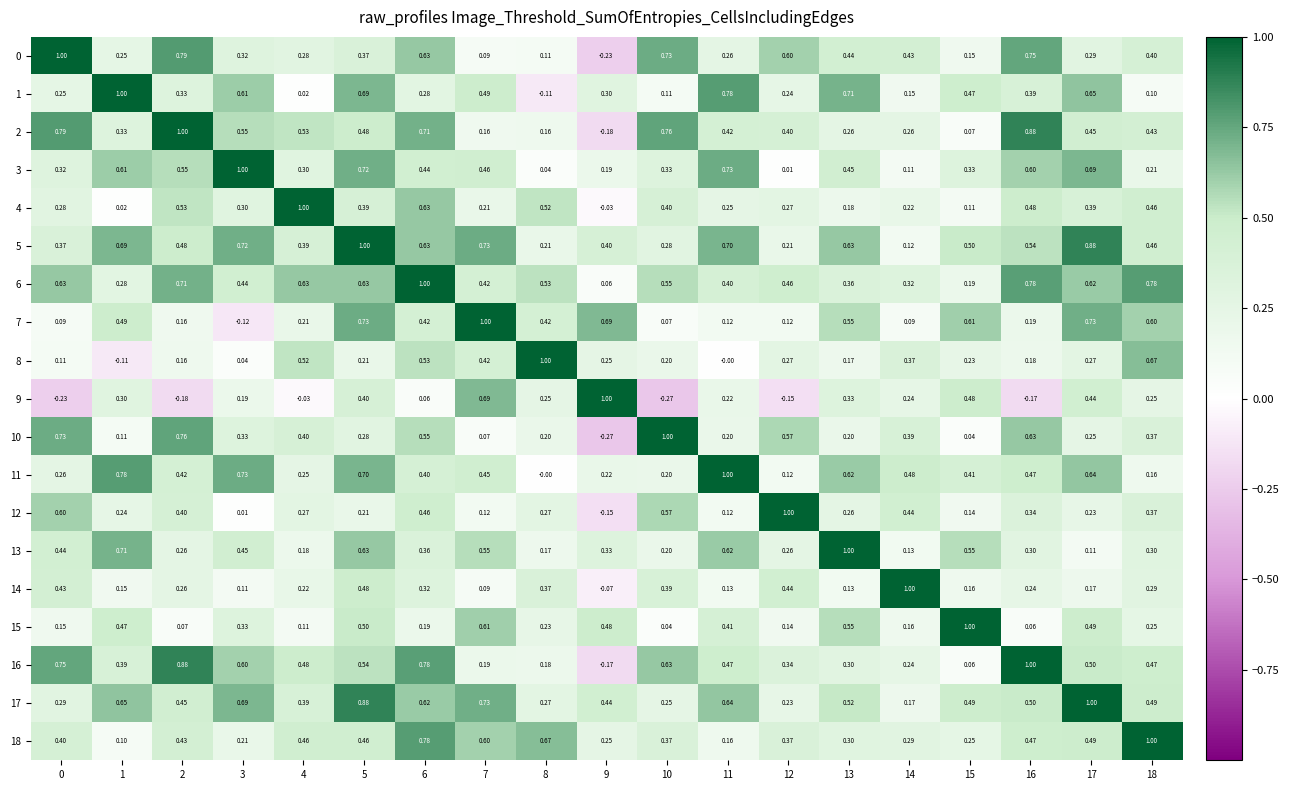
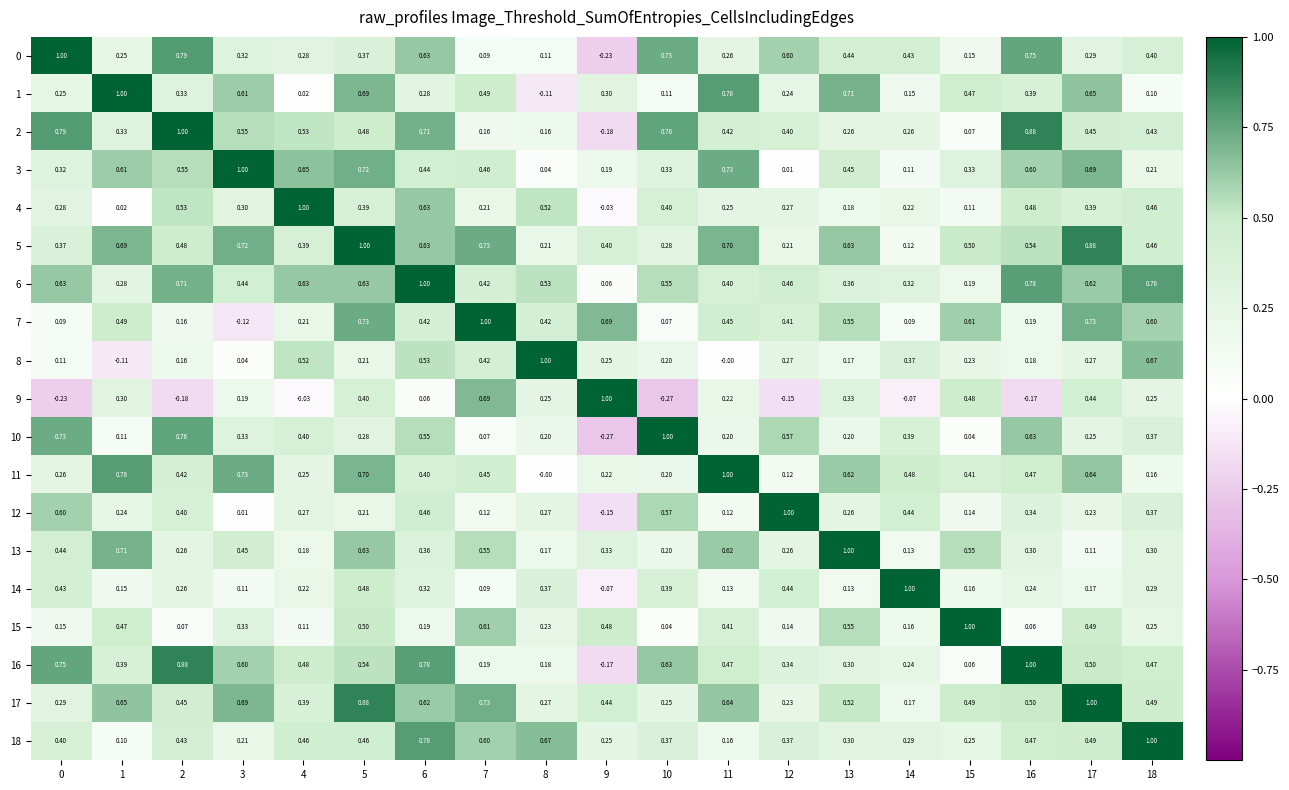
3, 4: 0.30 -> 0.65
7, 11: 0.12 -> 0.45
7, 12: 0.12 -> 0.41
9, 14: 0.24 -> -0.07
